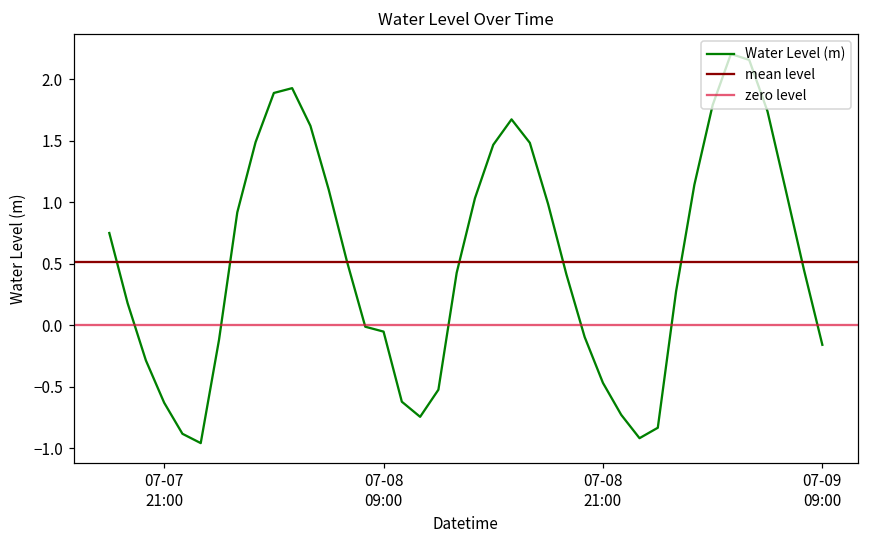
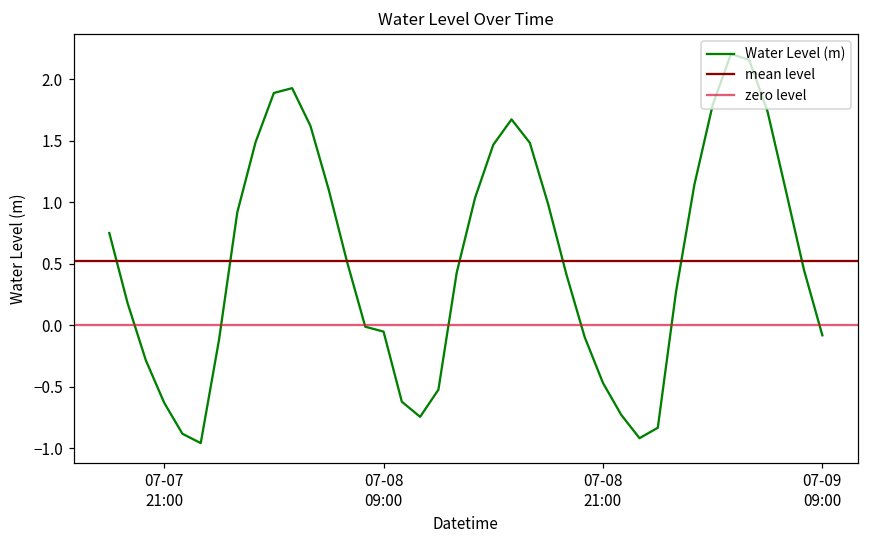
07-09 09:00: -0.16 -> -0.08
